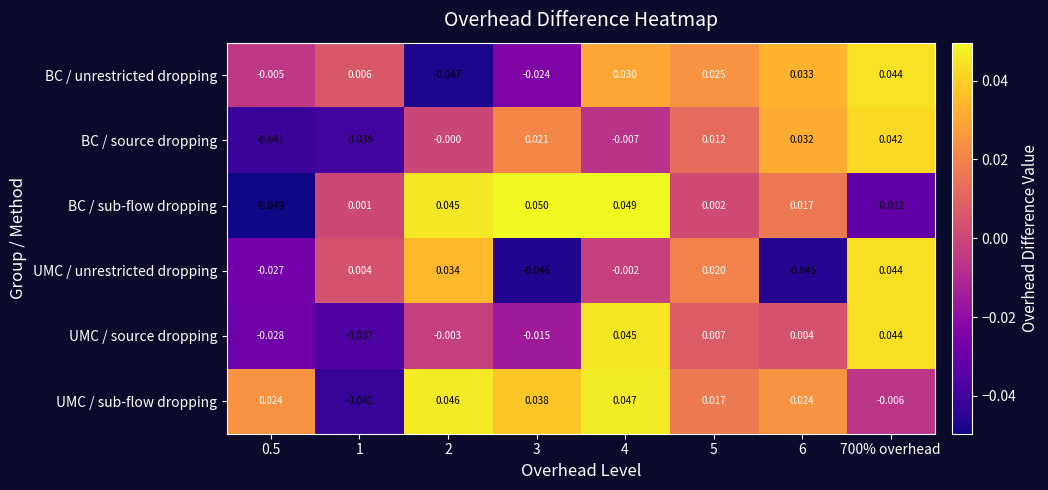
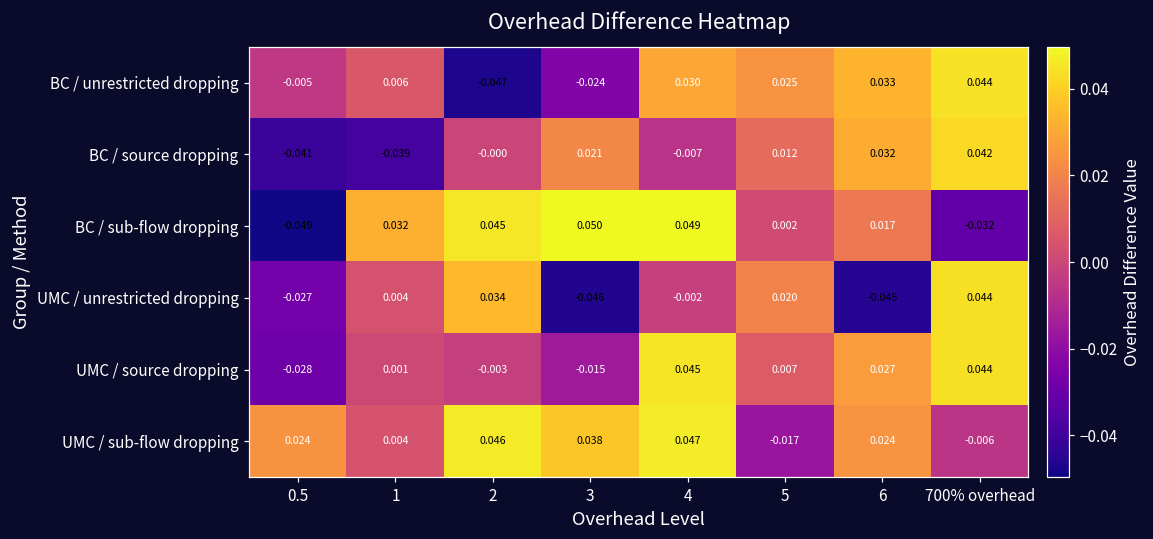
BC / sub-flow dropping, 1: 0.001 -> 0.032
UMC / source dropping, 1: -0.037 -> 0.001
UMC / source dropping, 6: 0.004 -> 0.027
UMC / sub-flow dropping, 1: -0.042 -> 0.004
UMC / sub-flow dropping, 5: 0.017 -> -0.017
